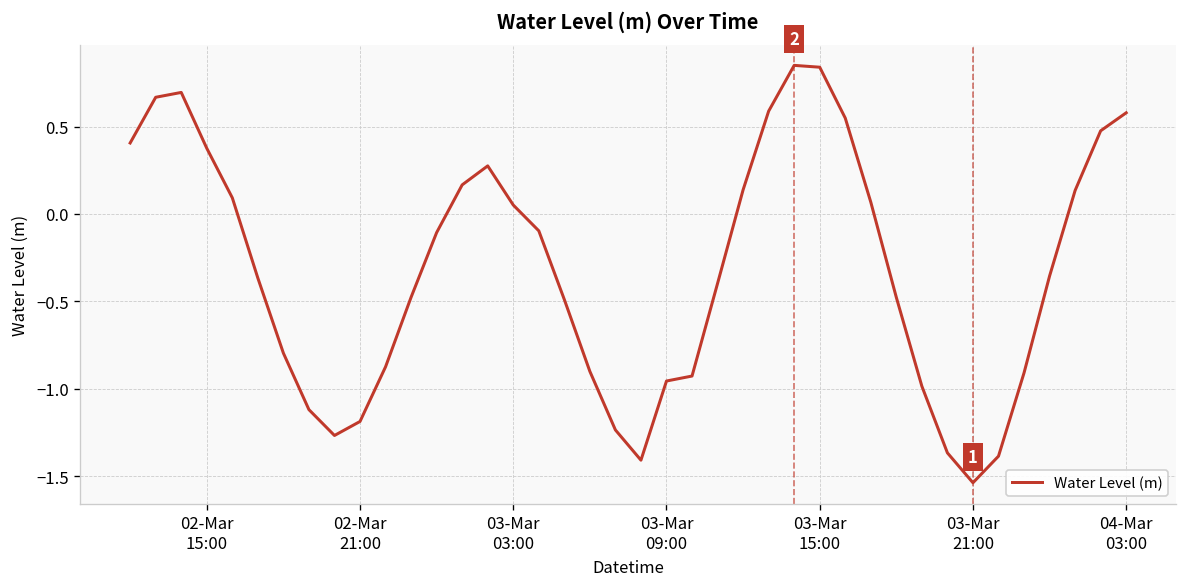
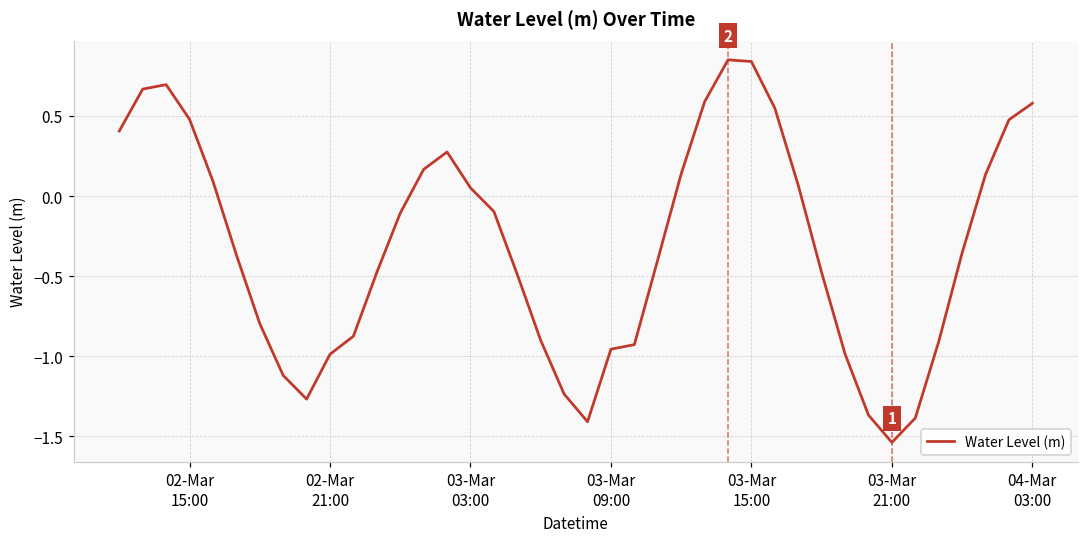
02-Mar 15:00: 0.38 -> 0.48
02-Mar 21:00: -1.19 -> -0.99
